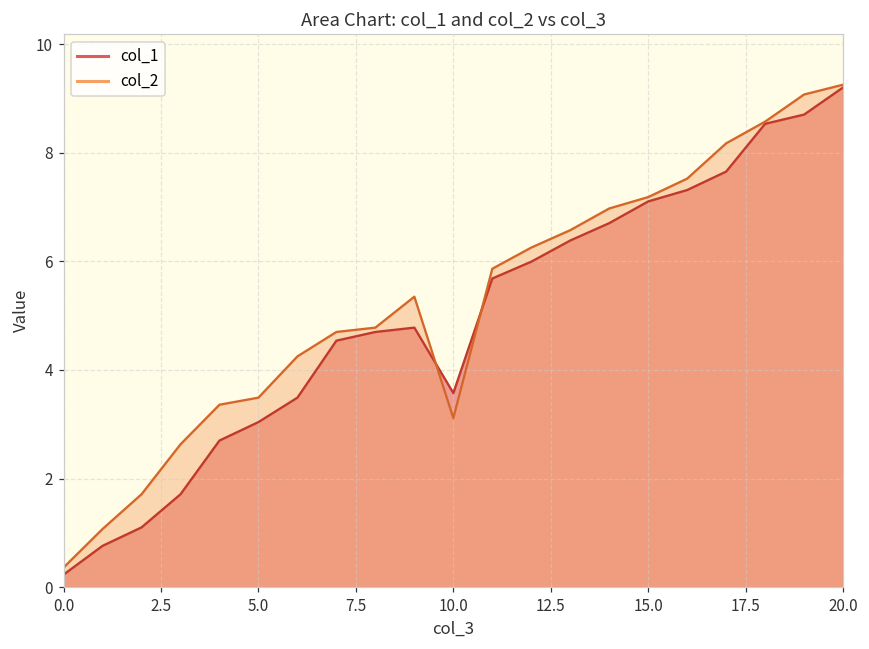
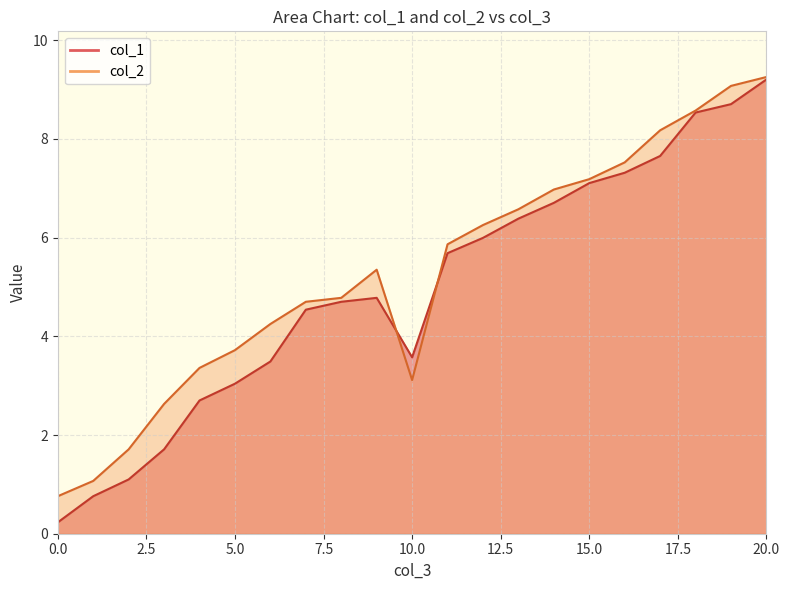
col_2, 0.0: 0.4 -> 0.8
col_2, 5.0: 3.5 -> 3.7
